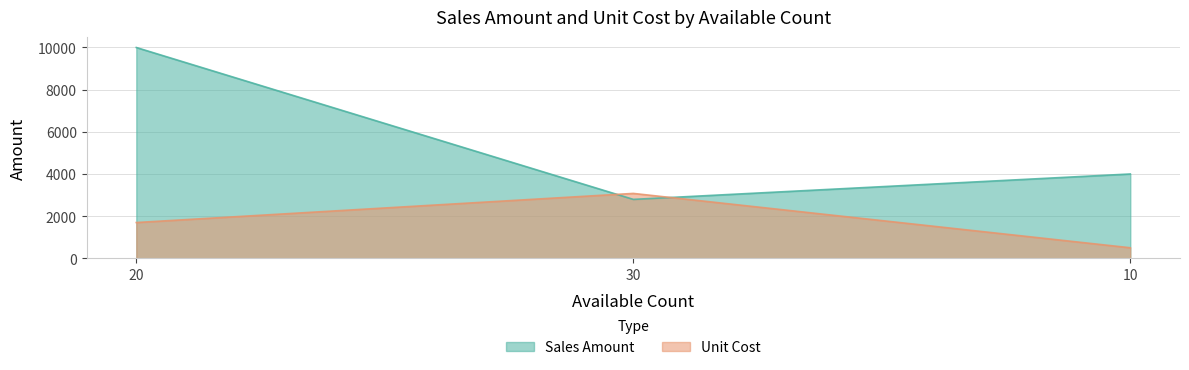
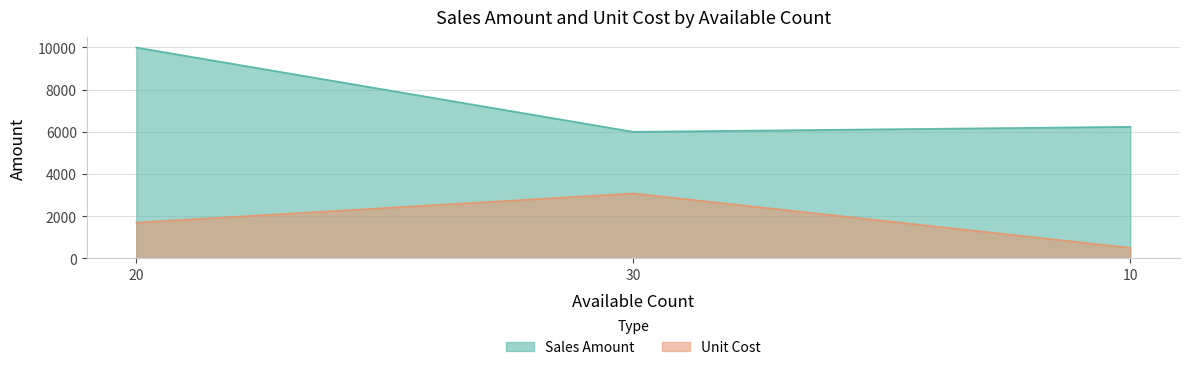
Sales Amount, 30: 2800 -> 6000
Sales Amount, 10: 4000 -> 6200
